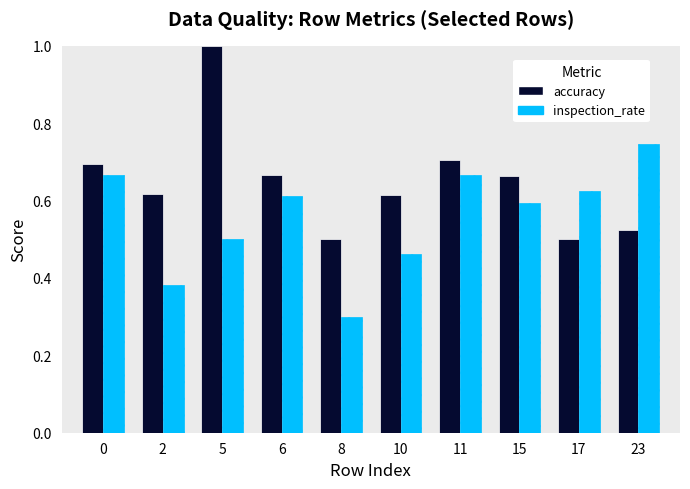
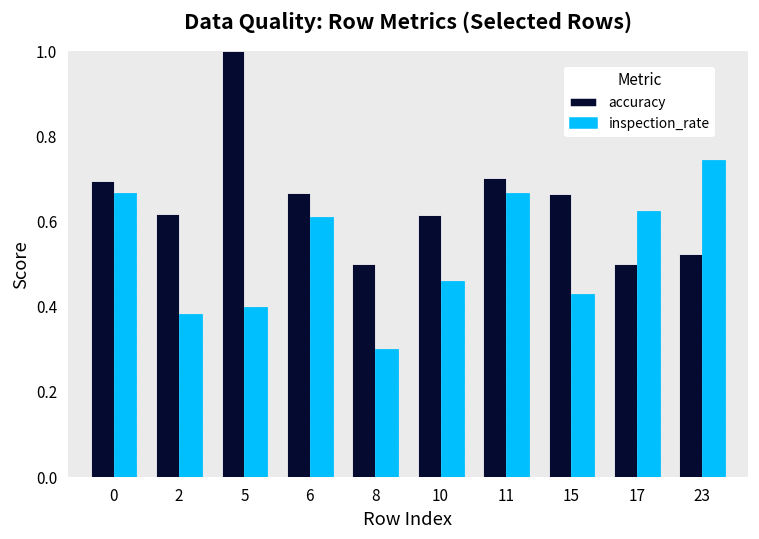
inspection_rate, 5: 0.5 -> 0.4
inspection_rate, 15: 0.59 -> 0.43
